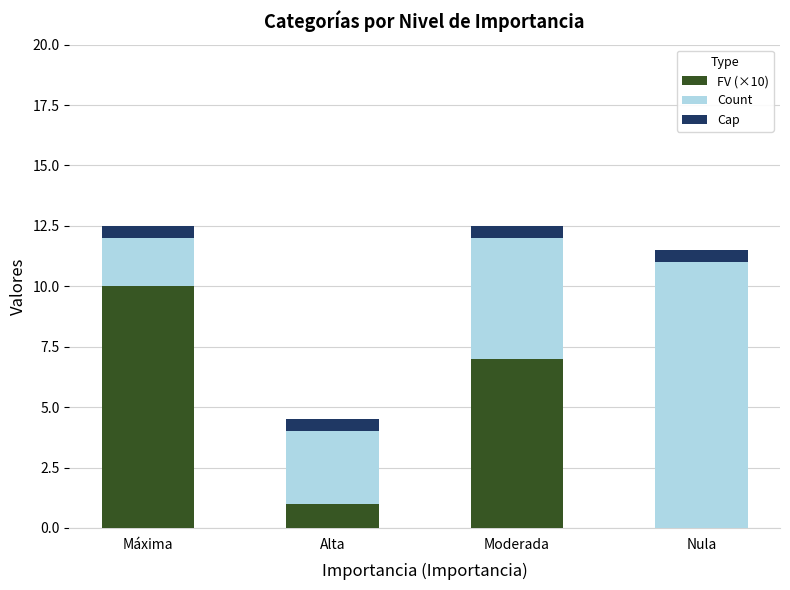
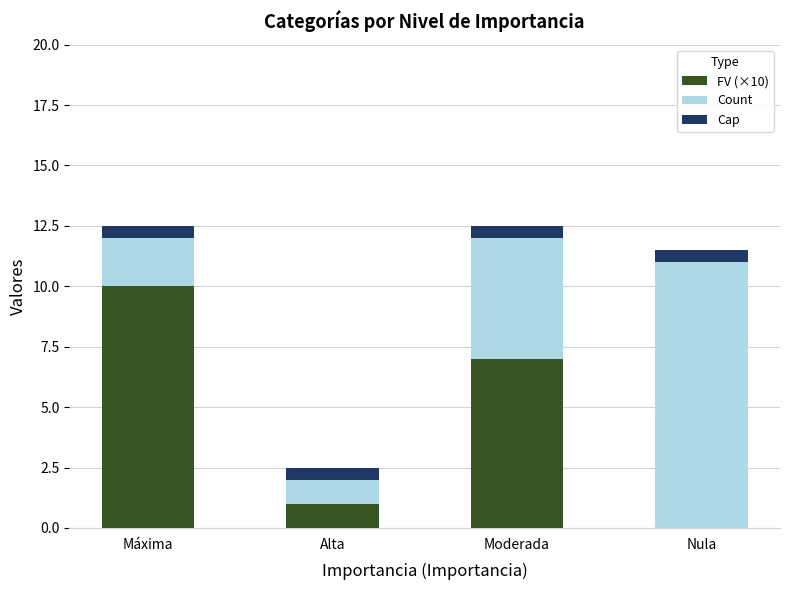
Count, Alta: 3 -> 1
